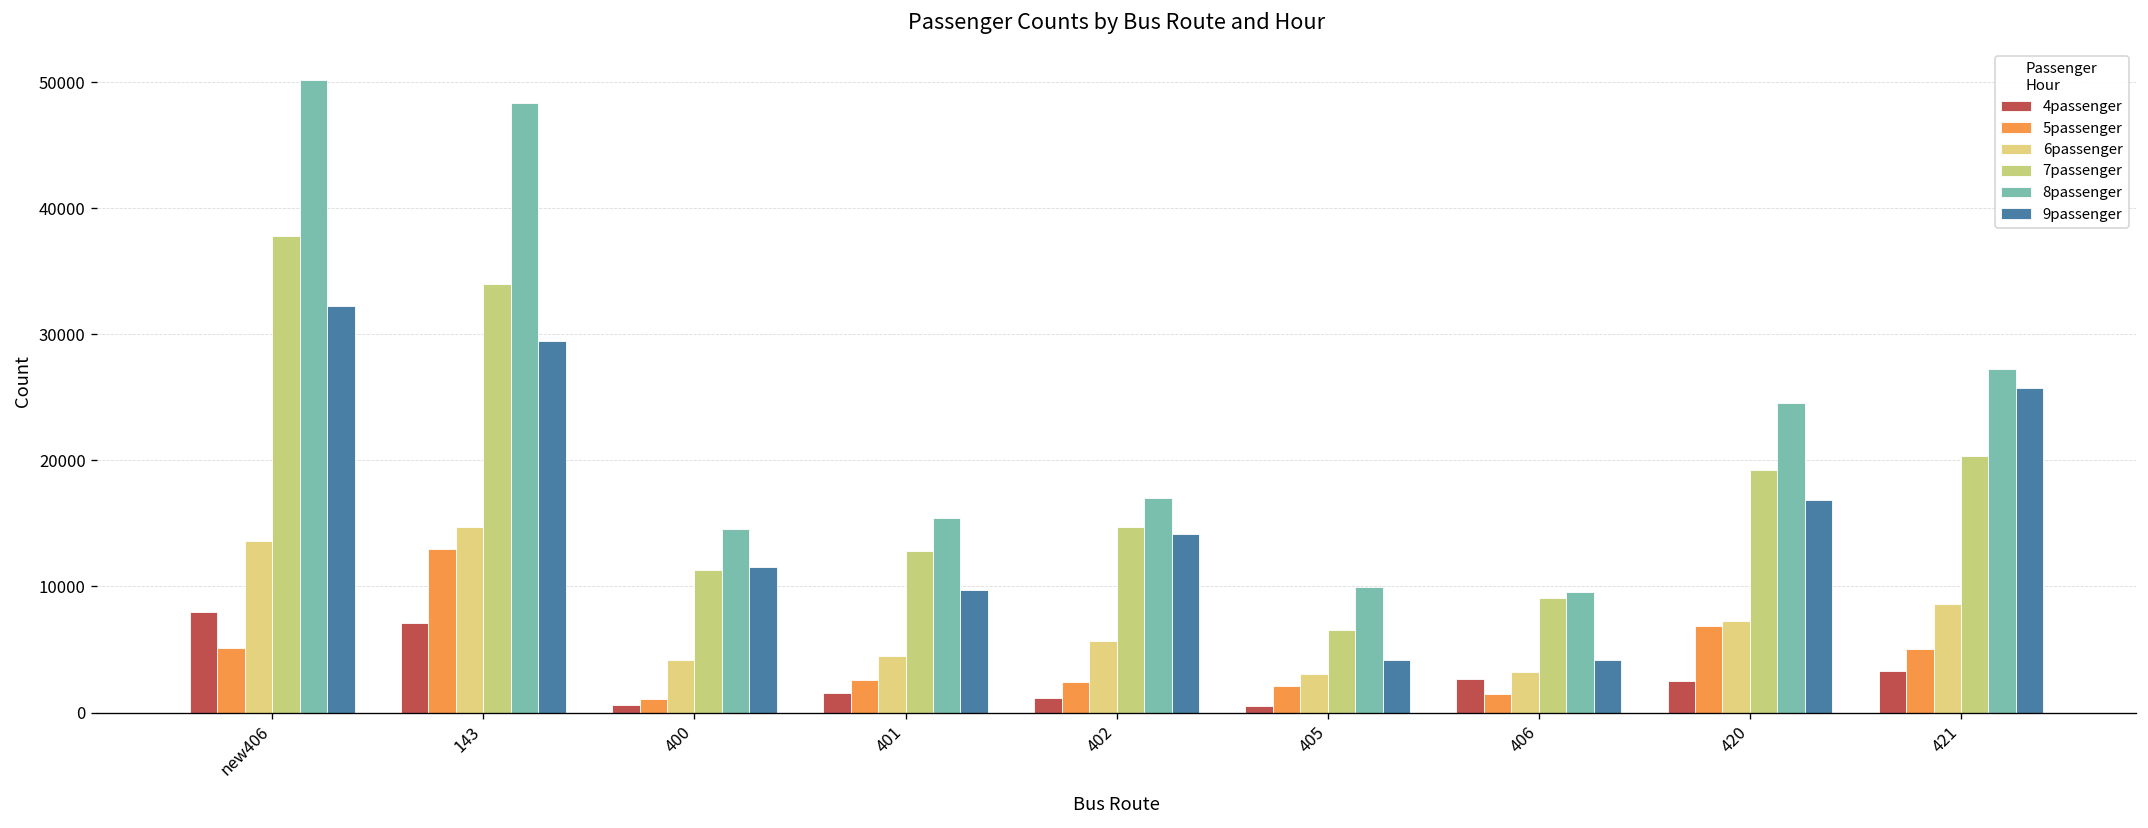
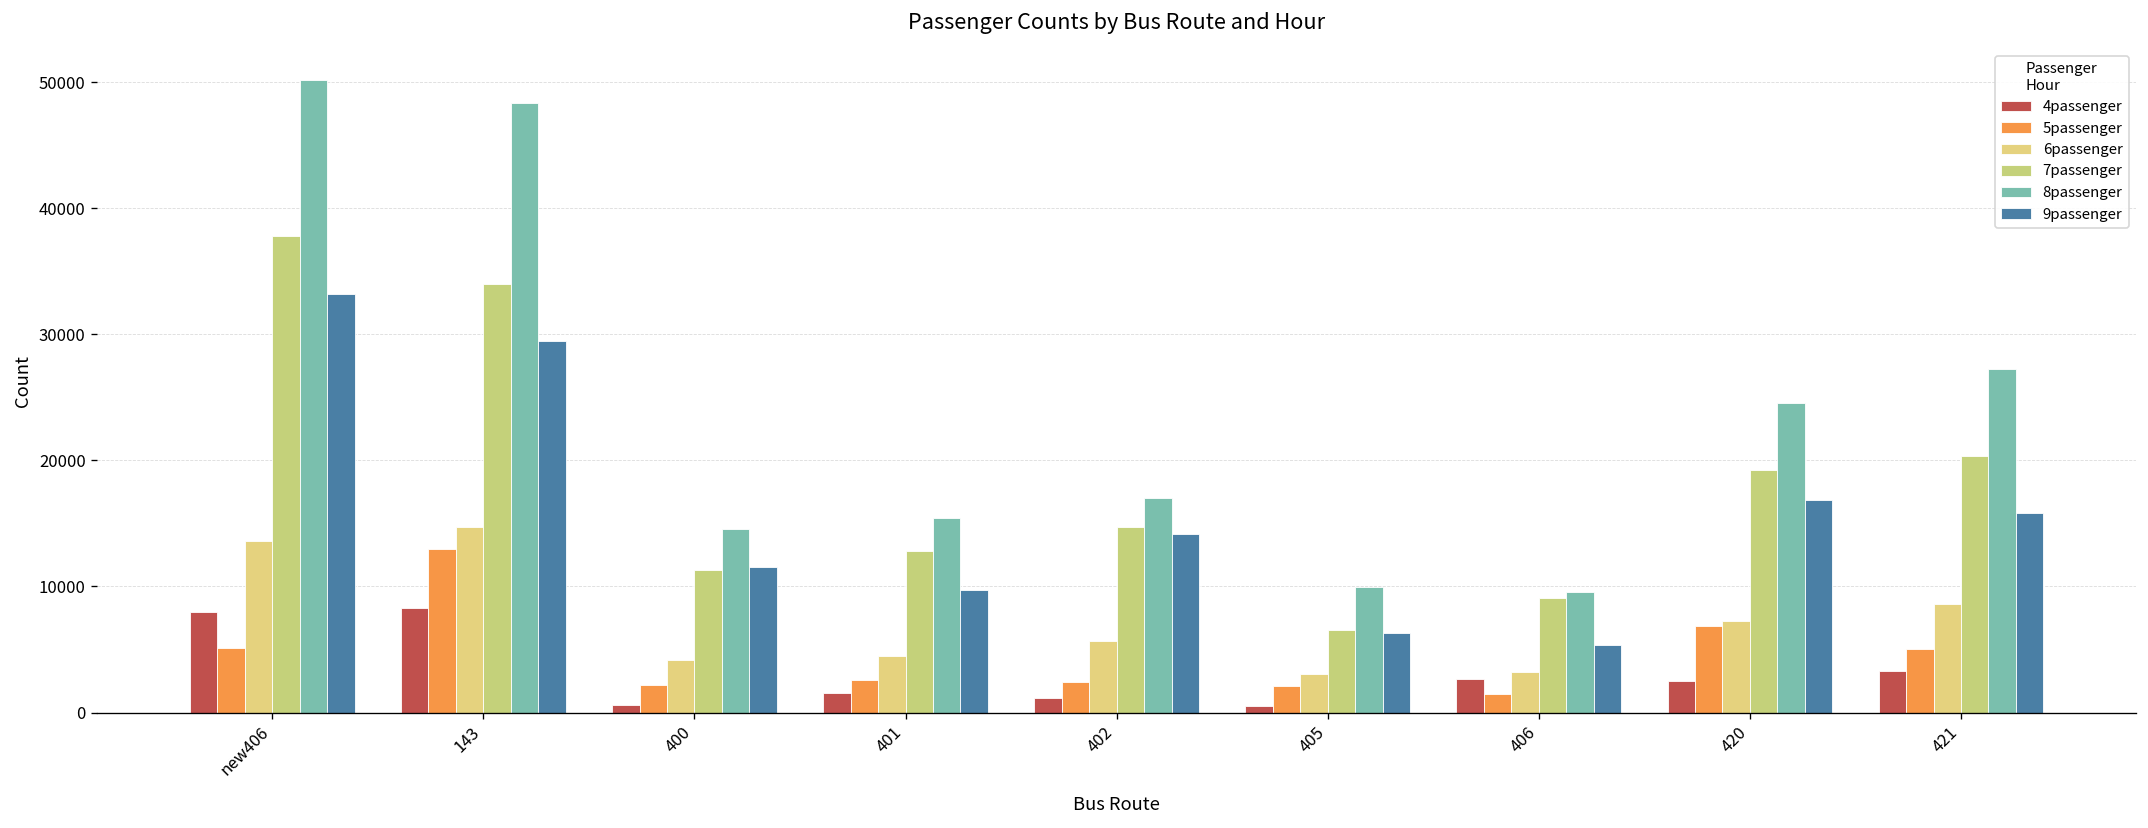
9passenger, new406: 32300 -> 33200
4passenger, 143: 7100 -> 8300
5passenger, 400: 1100 -> 2200
9passenger, 405: 4100 -> 6300
9passenger, 406: 4100 -> 5400
9passenger, 421: 25700 -> 15800
